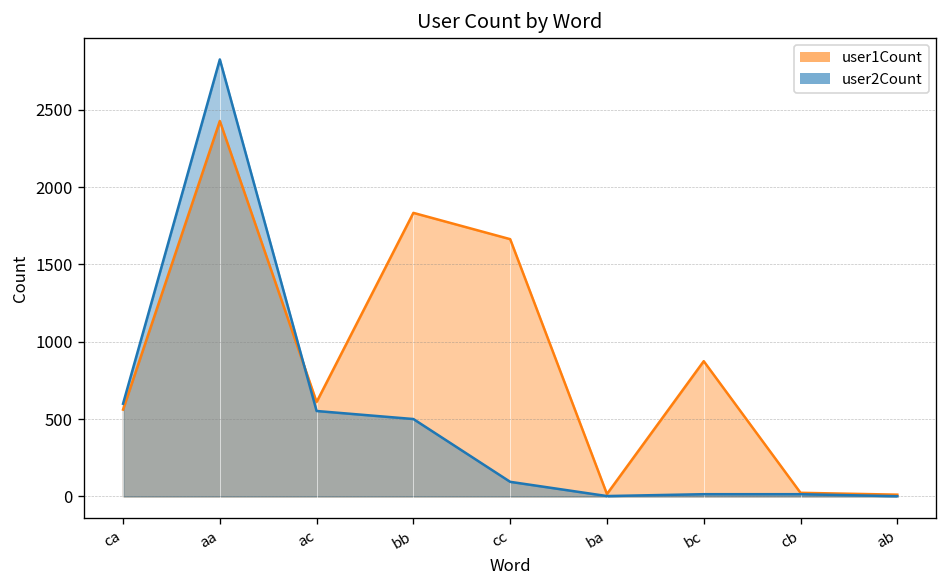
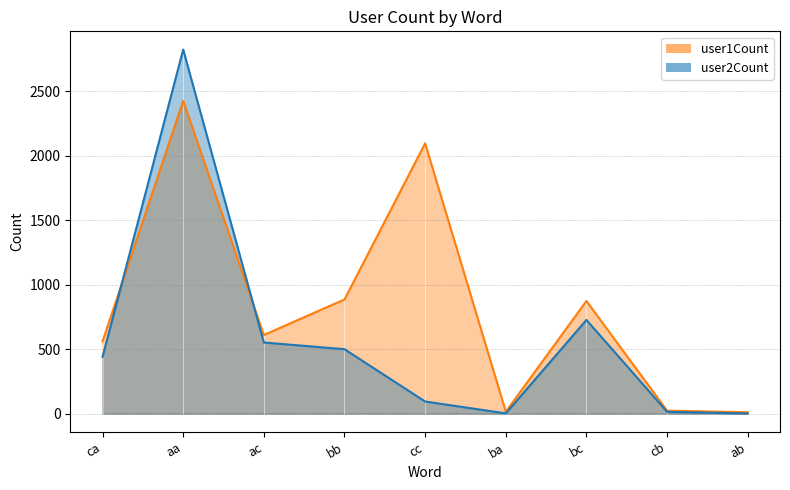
user2Count, ca: 600 -> 440
user1Count, bb: 1830 -> 890
user1Count, cc: 1660 -> 2100
user2Count, bc: 10 -> 730
